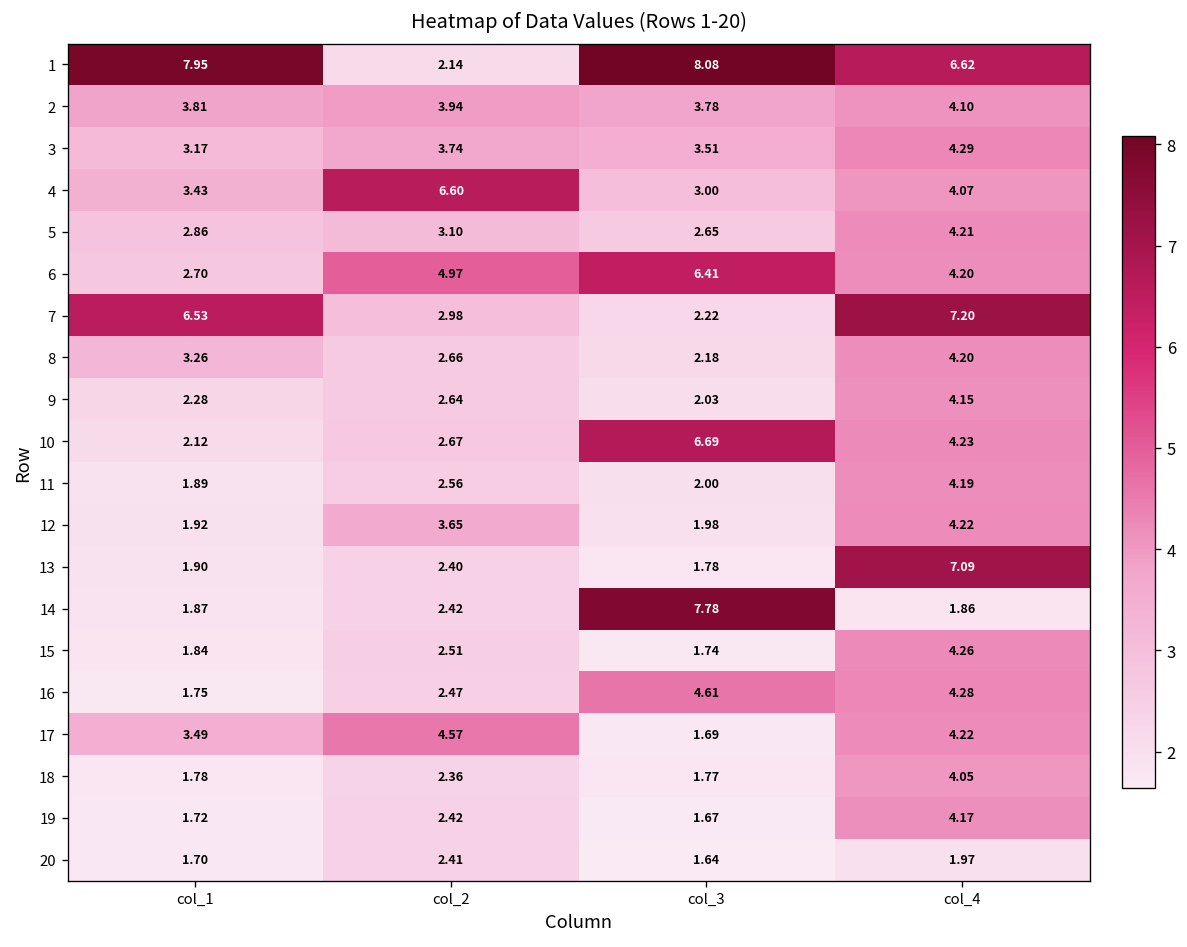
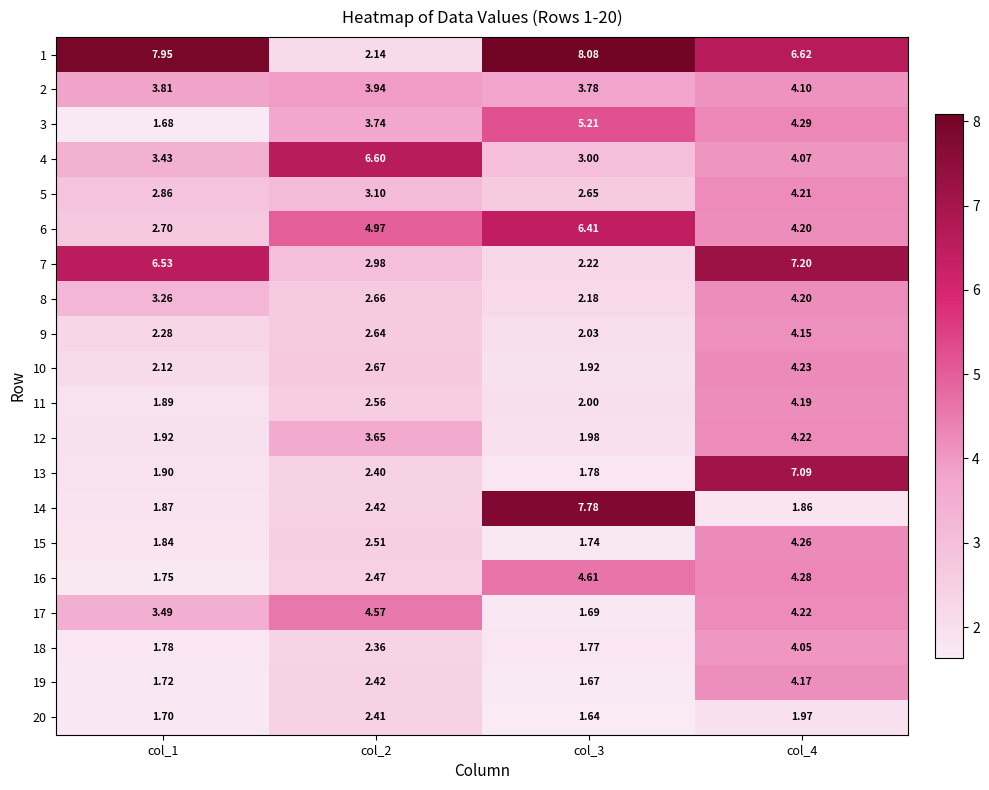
3, col_1: 3.17 -> 1.68
3, col_3: 3.51 -> 5.21
10, col_3: 6.69 -> 1.92
